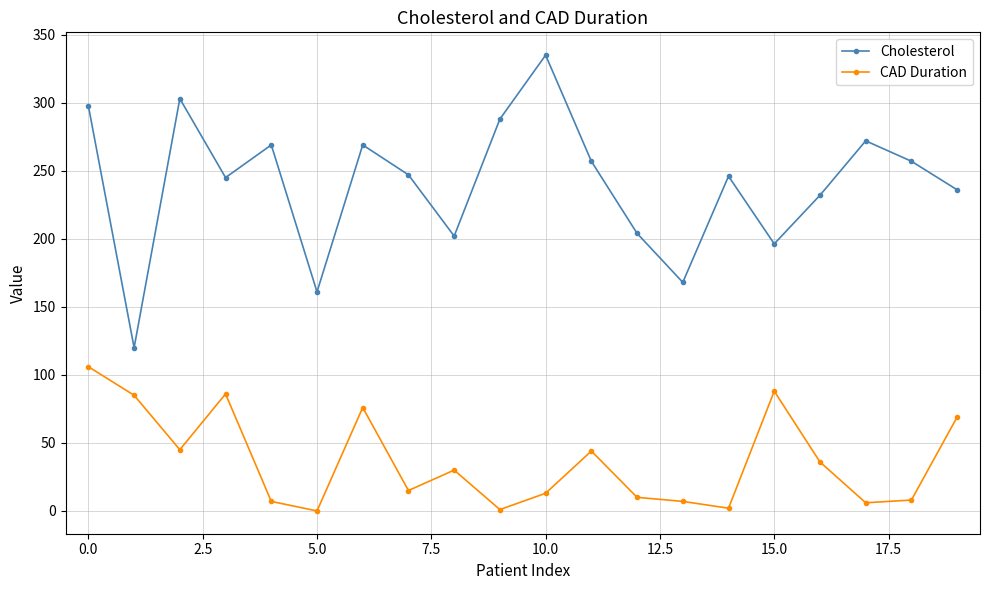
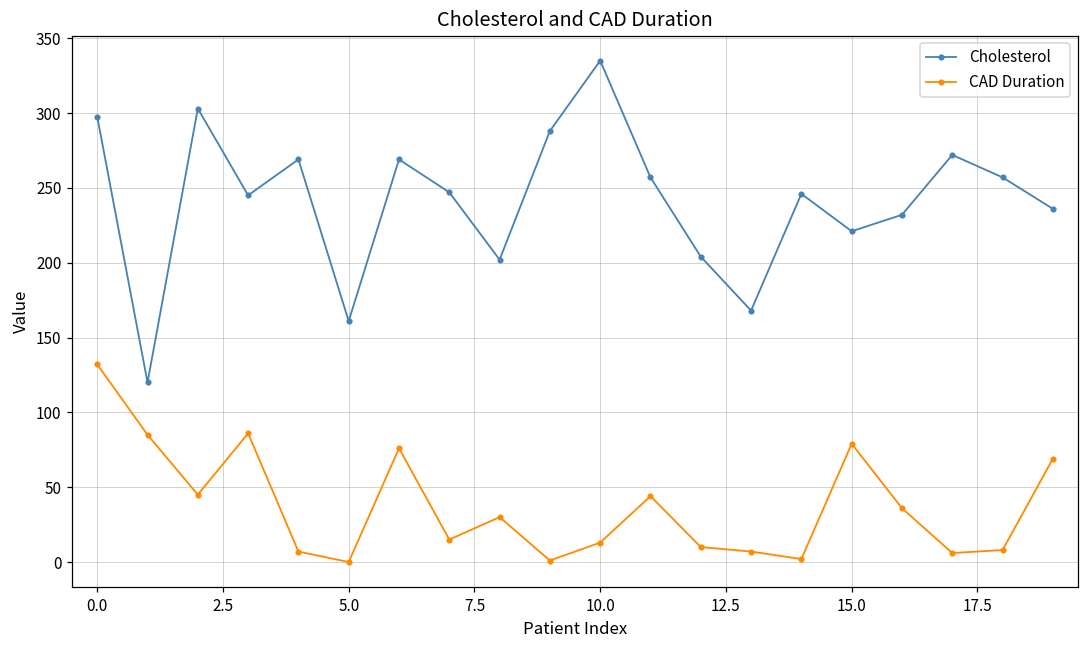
CAD Duration, 0.0: 106 -> 132
Cholesterol, 15.0: 196 -> 221
CAD Duration, 15.0: 88 -> 79
